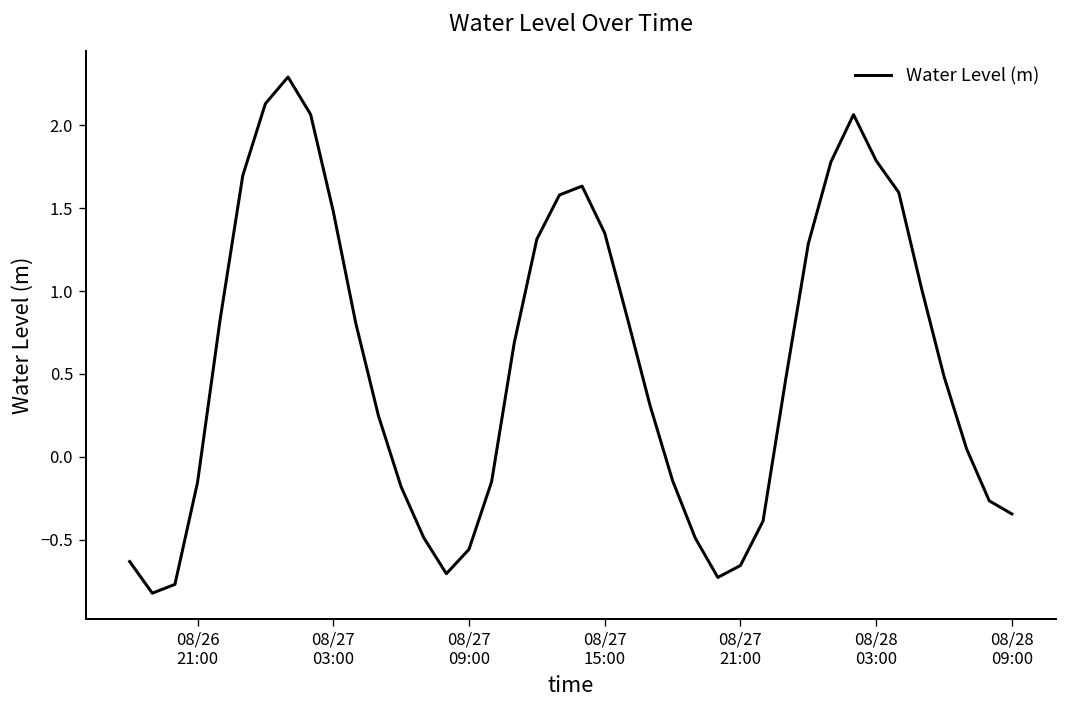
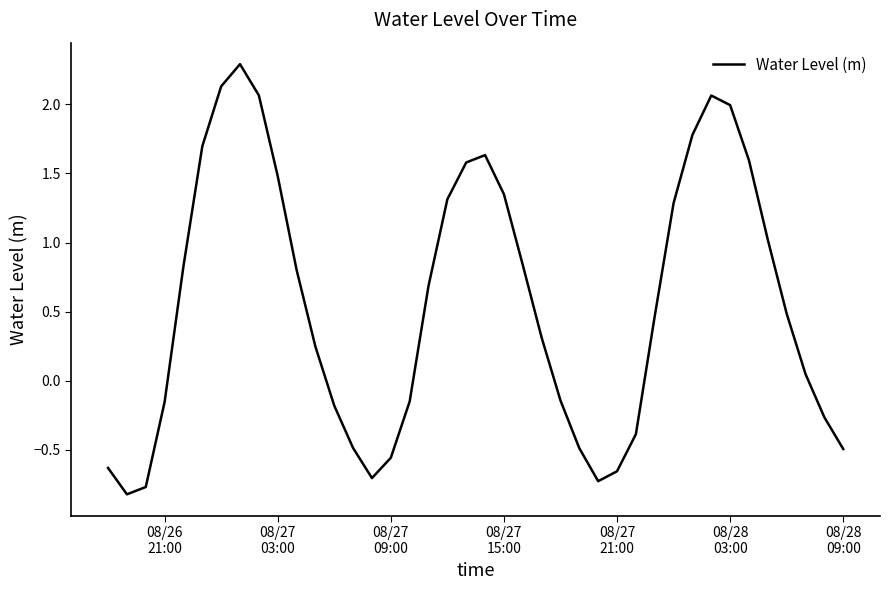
08/28 03:00: 1.79 -> 1.99
08/28 09:00: -0.34 -> -0.50
